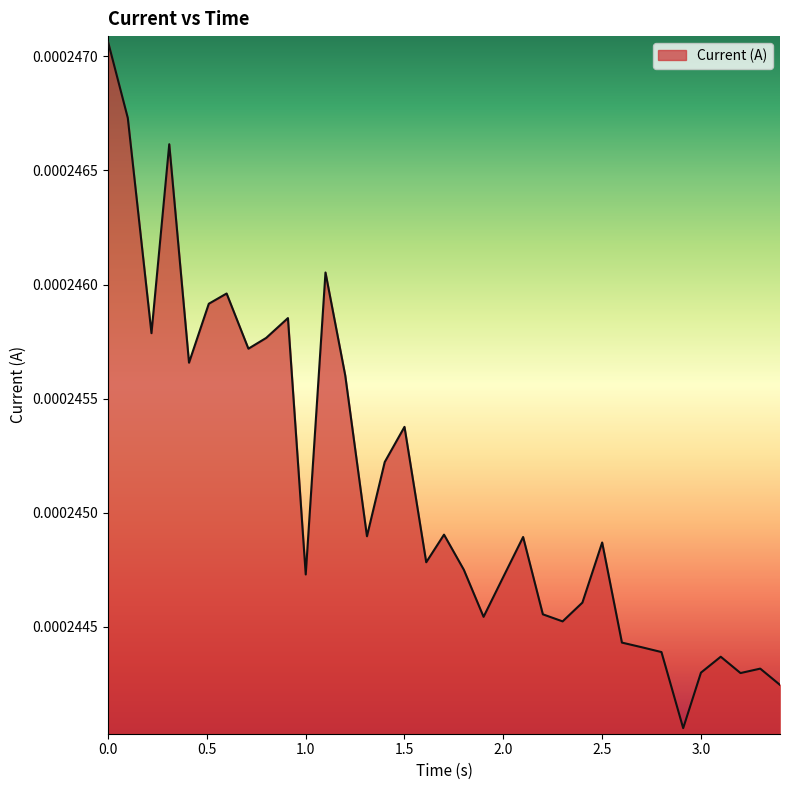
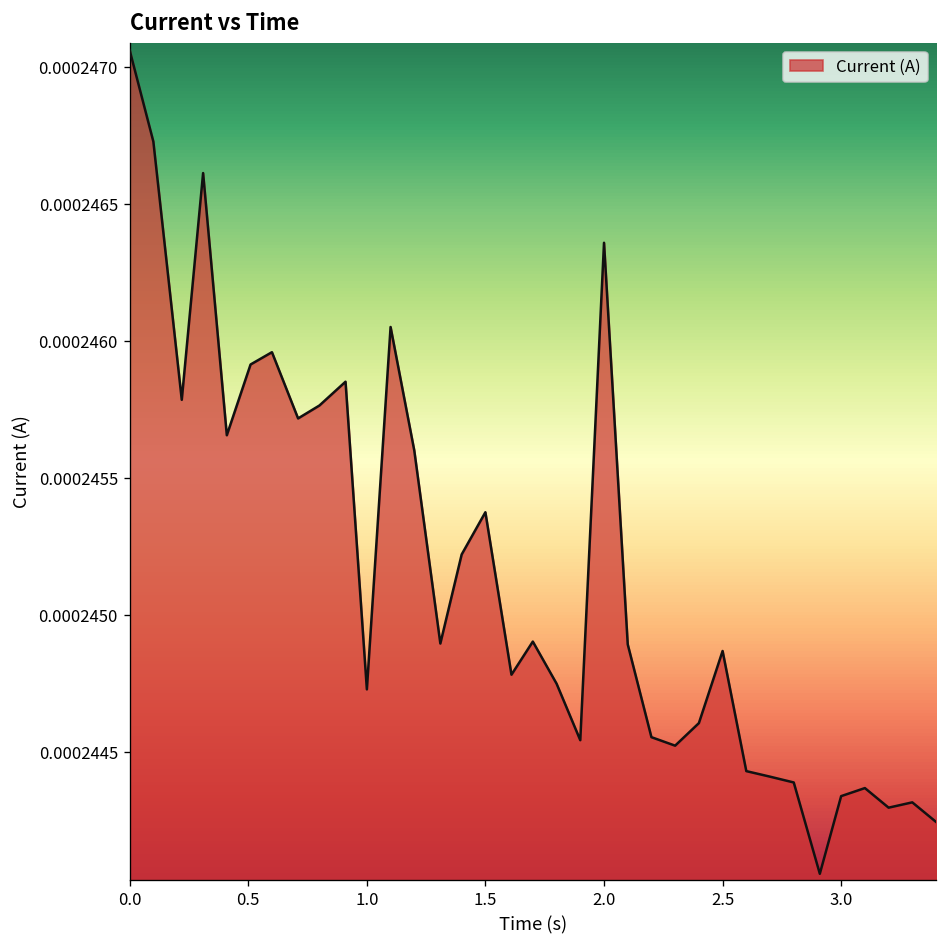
2.0: 0.00024472 -> 0.00024636
3.0: 0.00024430 -> 0.00024434
